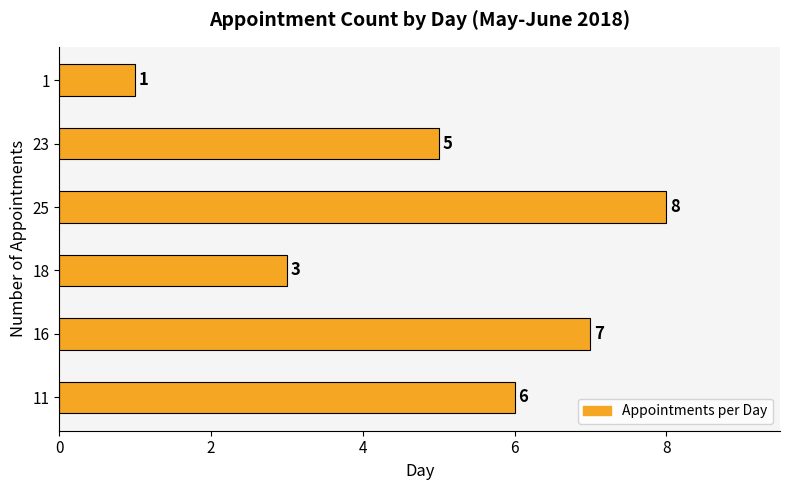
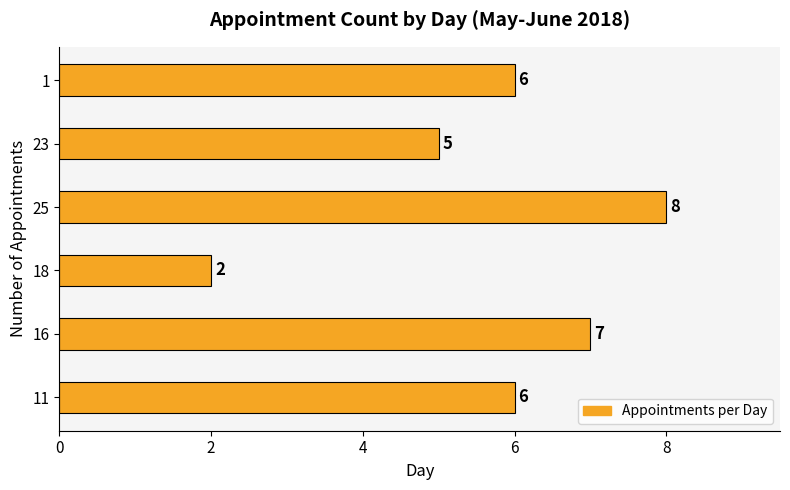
1: 1 -> 6
18: 3 -> 2
